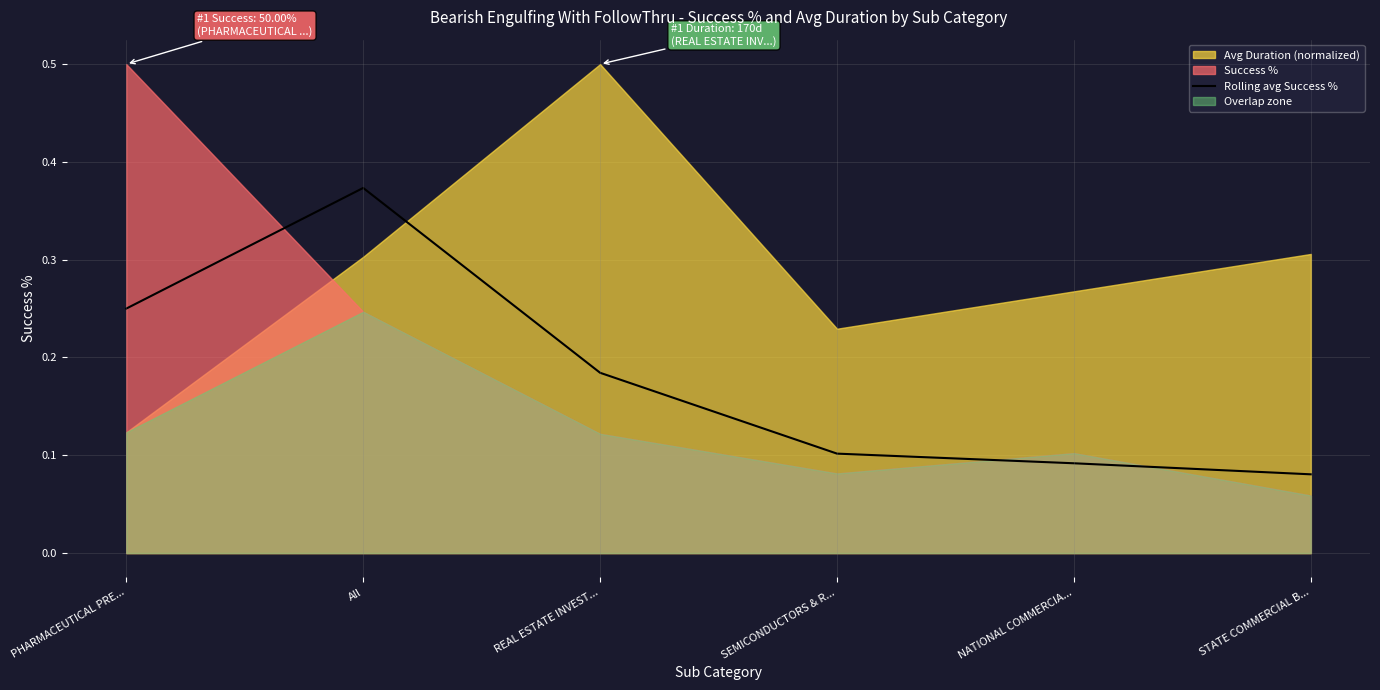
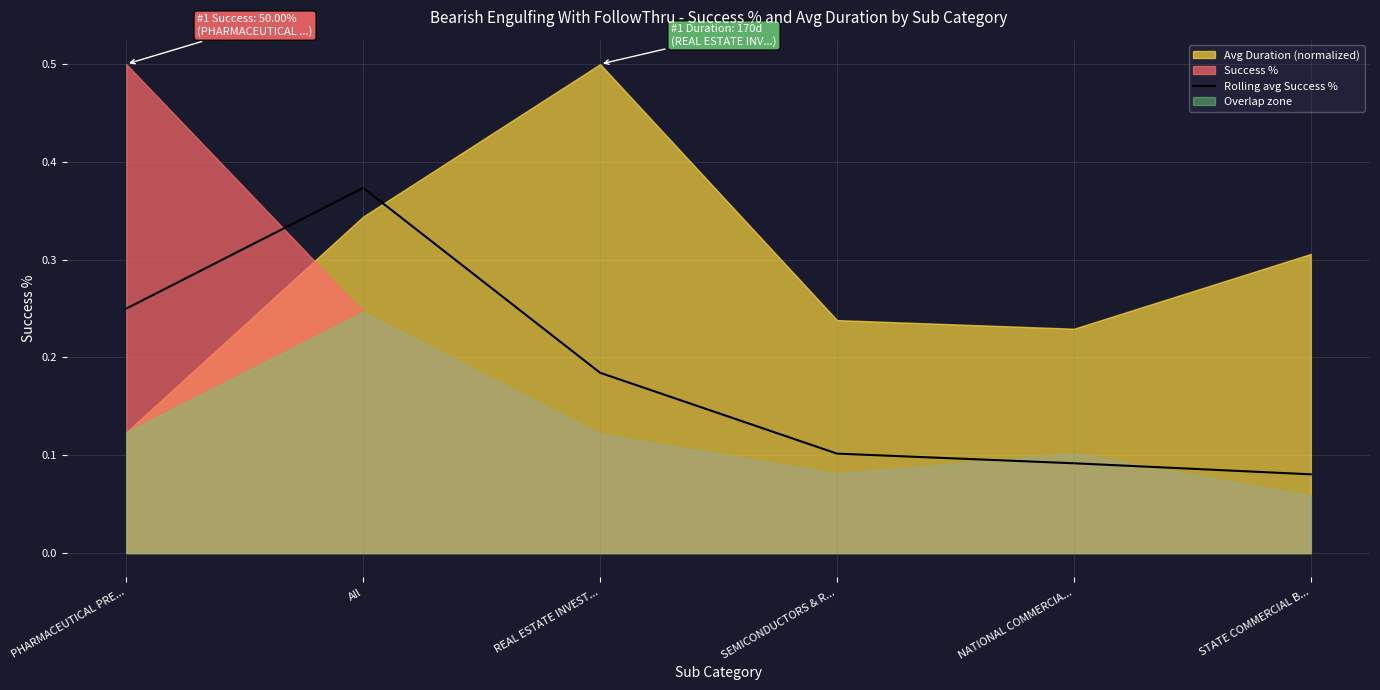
Avg Duration (normalized), All: 0.30 -> 0.34
Avg Duration (normalized), SEMICONDUCTORS & R...: 0.23 -> 0.24
Avg Duration (normalized), NATIONAL COMMERCIA...: 0.27 -> 0.23
